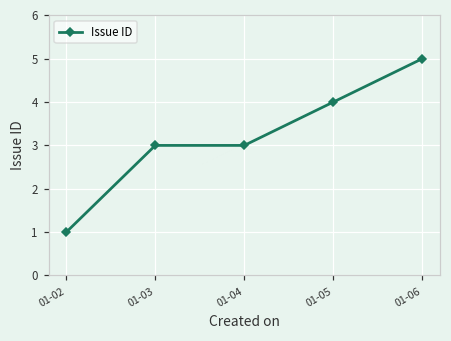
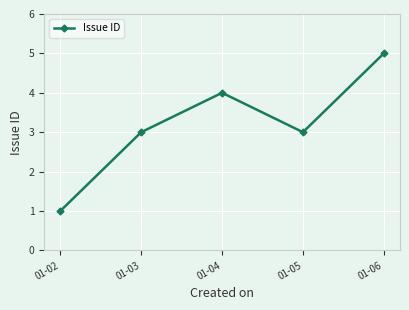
01-04: 3 -> 4
01-05: 4 -> 3
